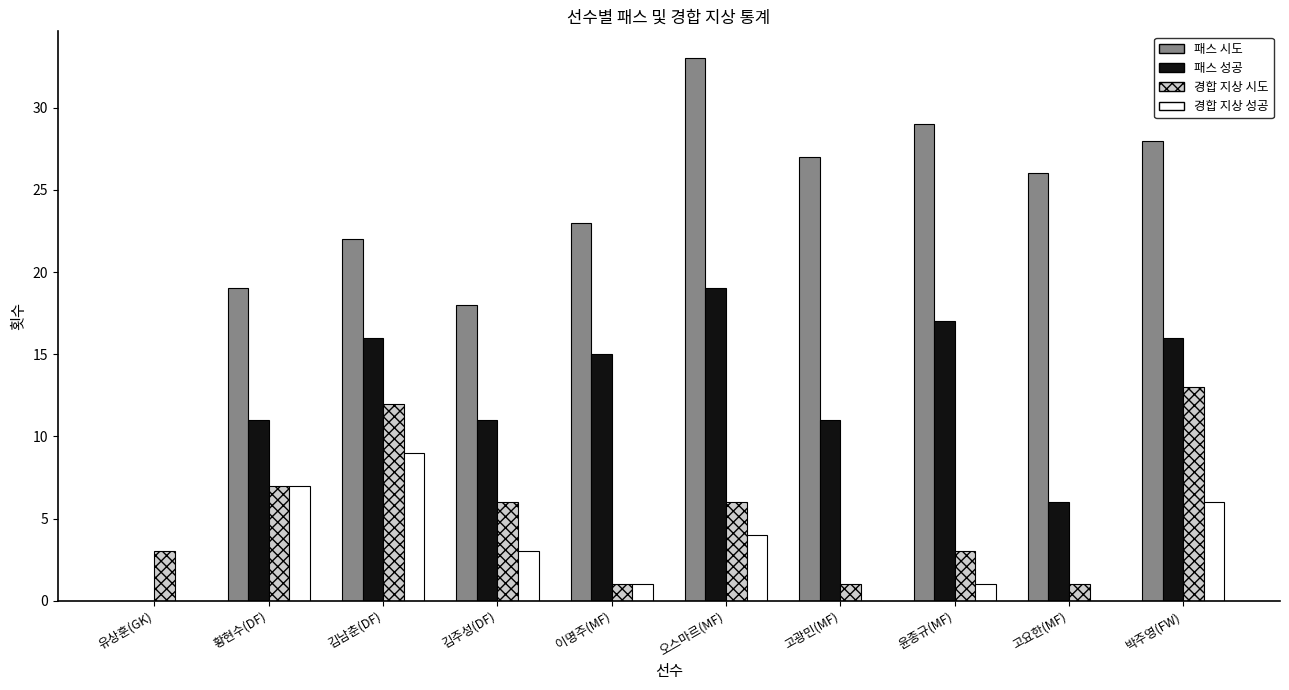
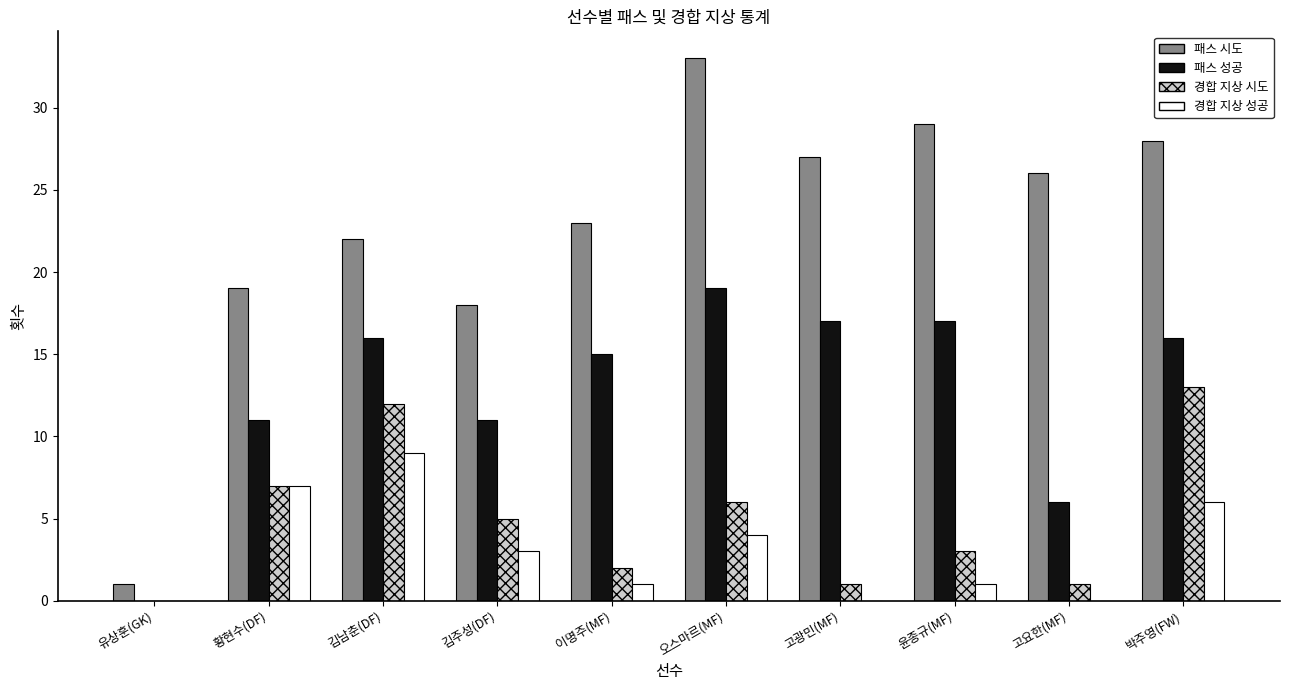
패스 시도, 유상훈(GK): 0 -> 1
경합 지상 시도, 유상훈(GK): 3 -> 0
경합 지상 시도, 김주성(DF): 6 -> 5
경합 지상 시도, 이명주(MF): 1 -> 2
패스 성공, 고광민(MF): 11 -> 17
